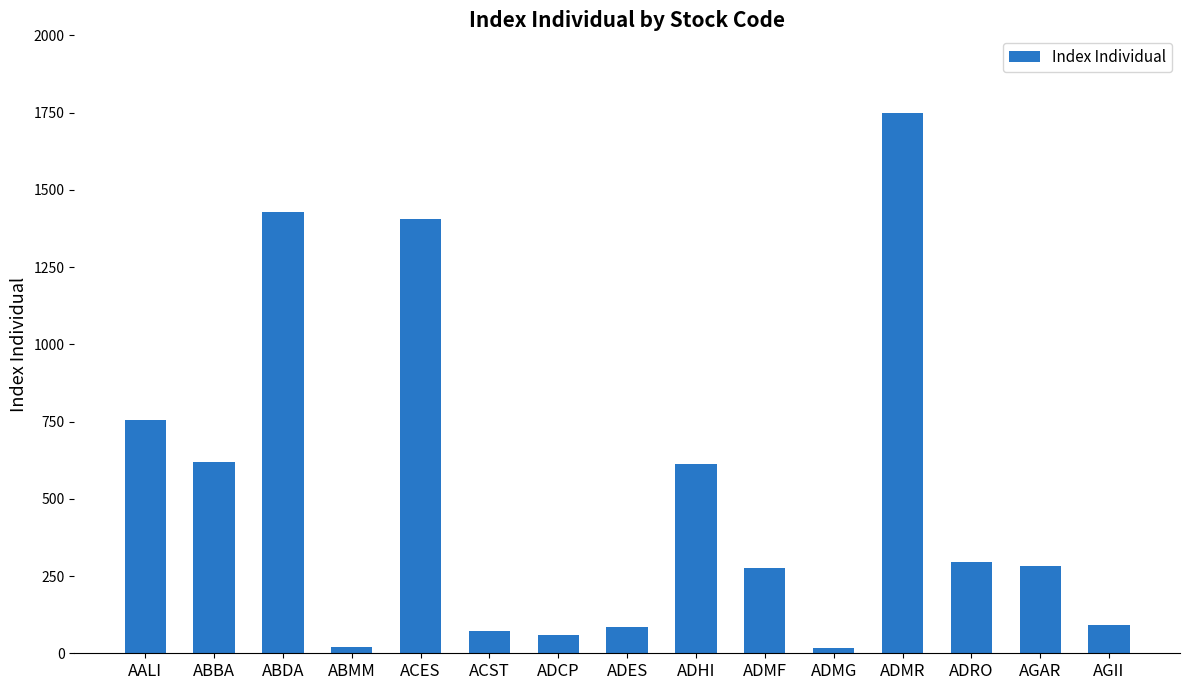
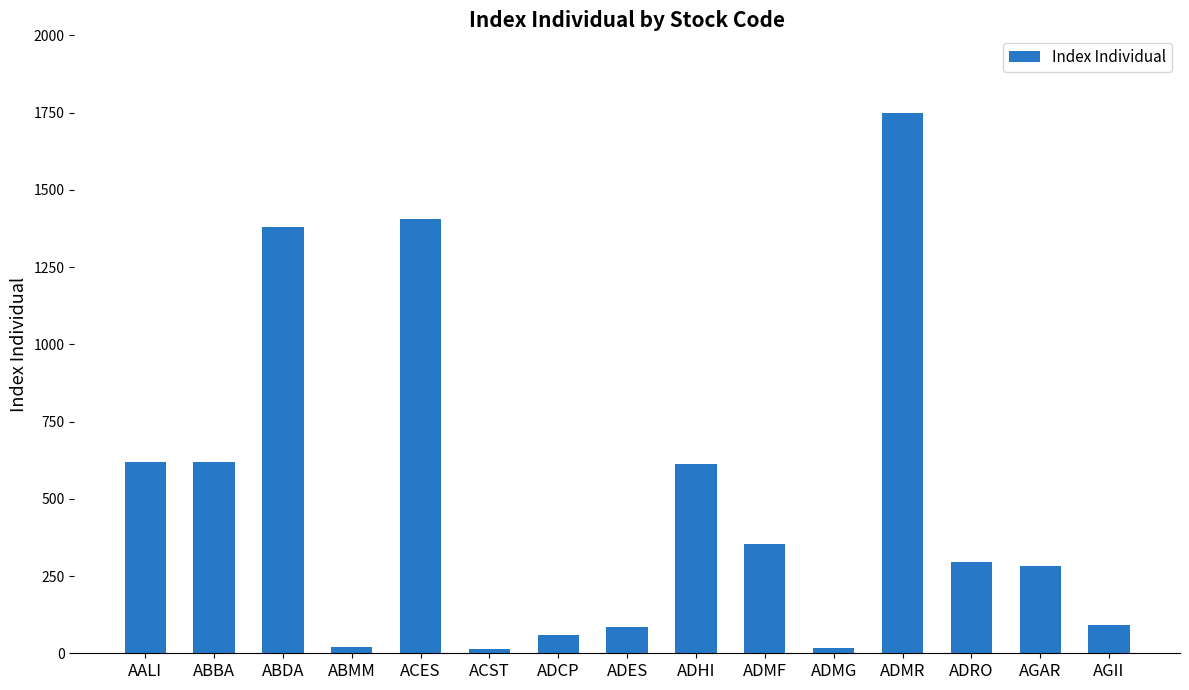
AALI: 750 -> 620
ABDA: 1430 -> 1380
ACST: 70 -> 10
ADMF: 280 -> 350
